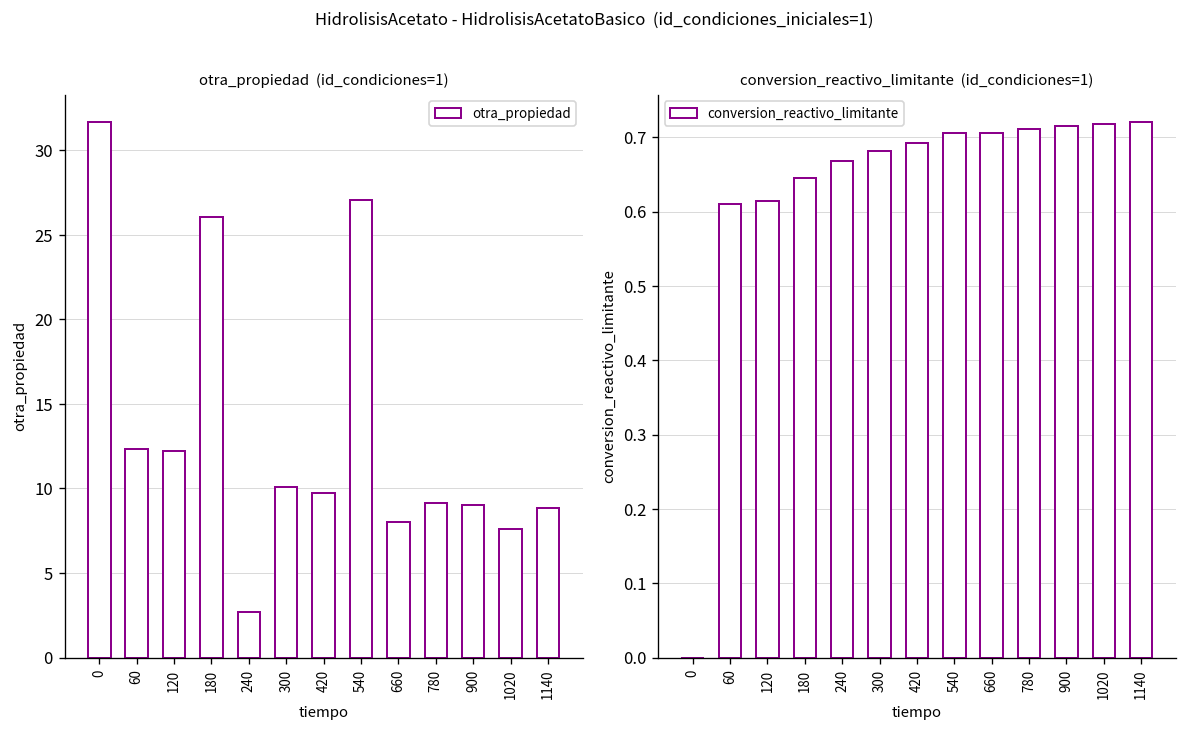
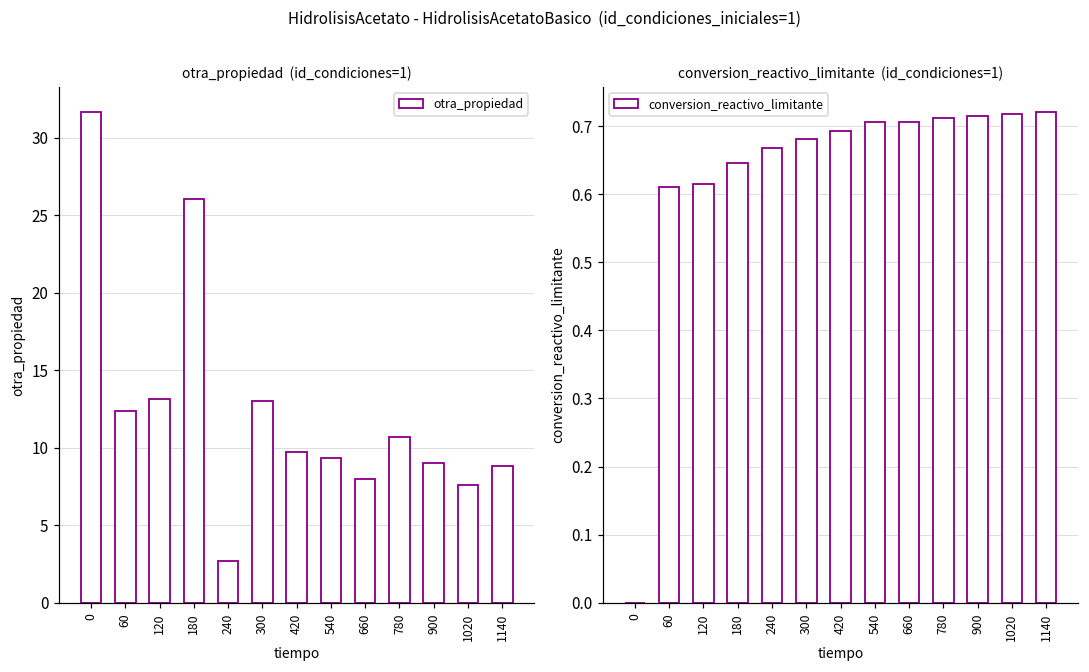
otra_propiedad (id_condiciones=1), 120: 12.2 -> 13.2
otra_propiedad (id_condiciones=1), 300: 10.1 -> 13.0
otra_propiedad (id_condiciones=1), 540: 27.1 -> 9.3
otra_propiedad (id_condiciones=1), 780: 9.2 -> 10.7
